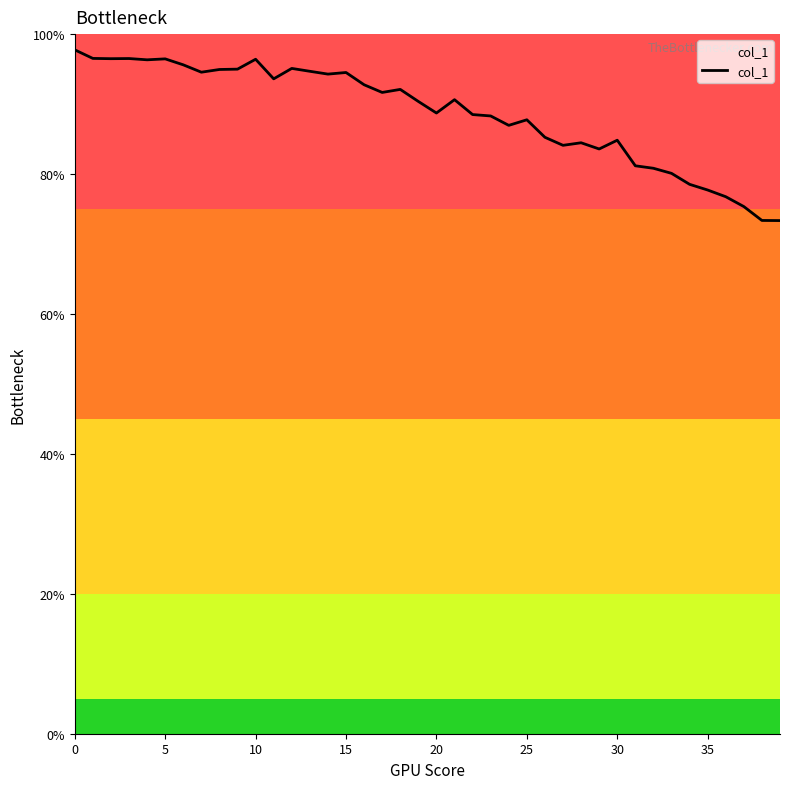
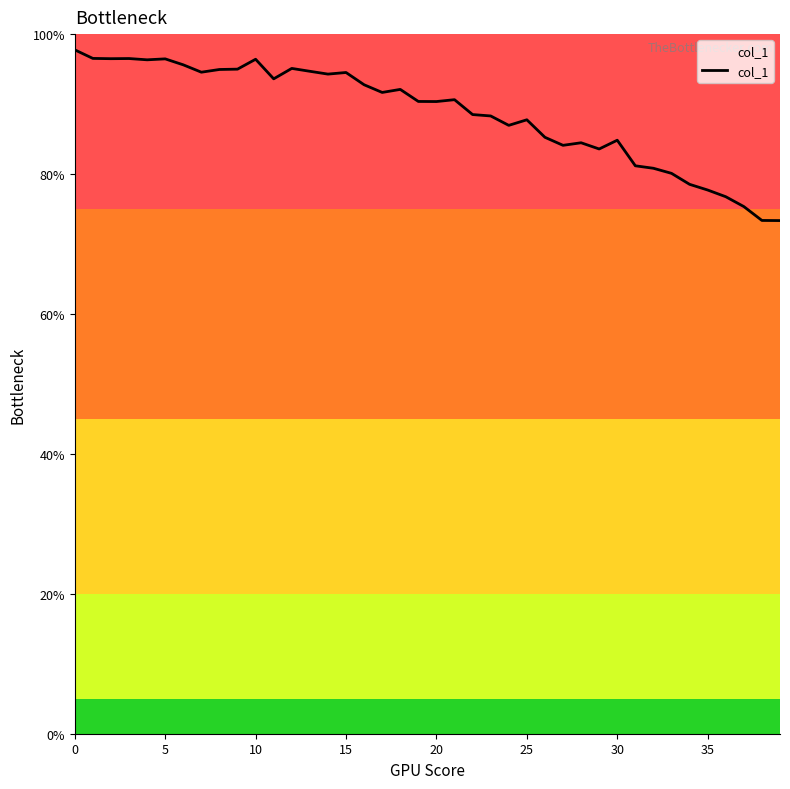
20: 89% -> 90%
